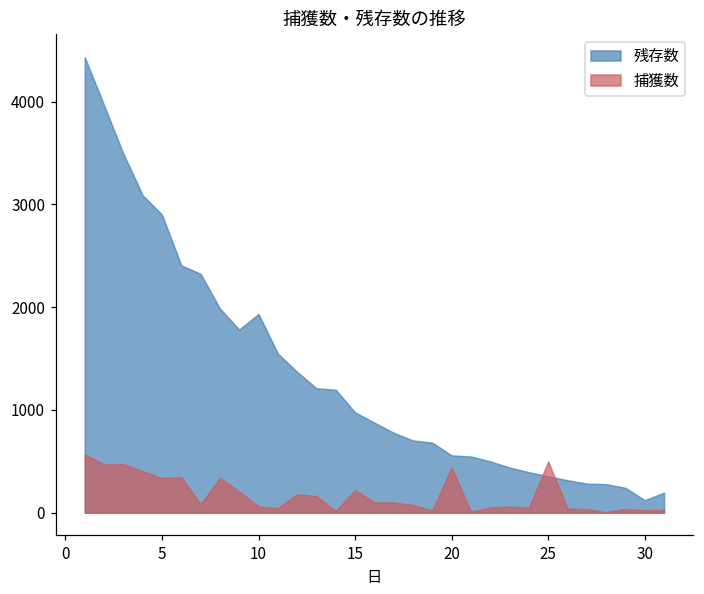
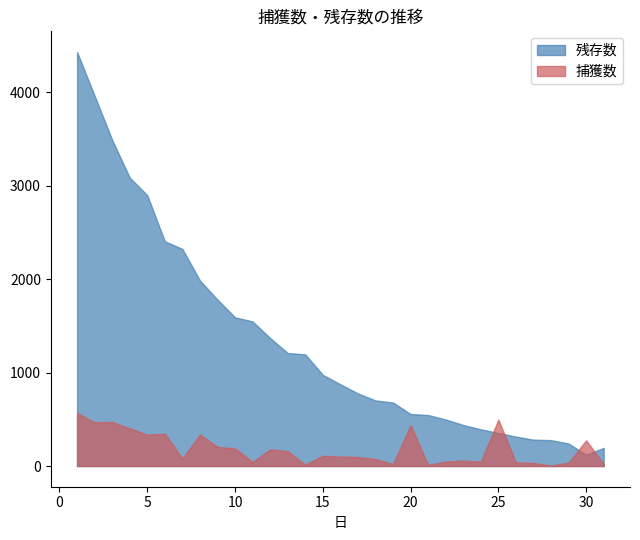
残存数, 10: 1900 -> 1600
捕獲数, 10: 100 -> 200
捕獲数, 15: 200 -> 100
捕獲数, 30: 0 -> 300
